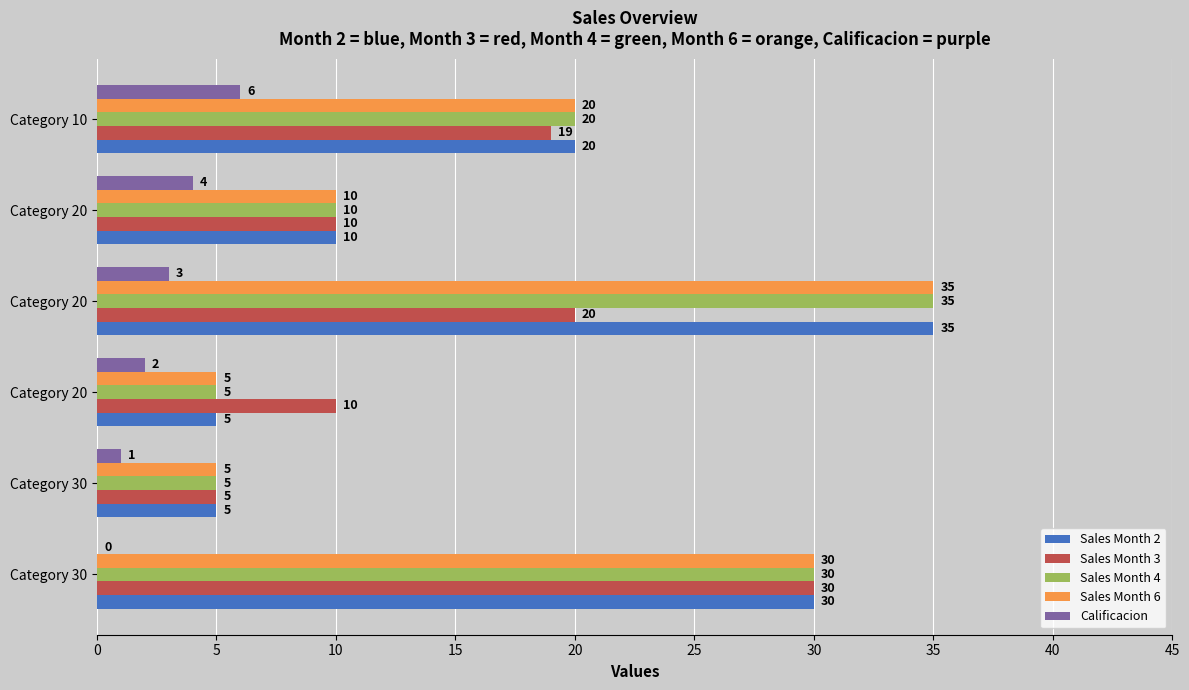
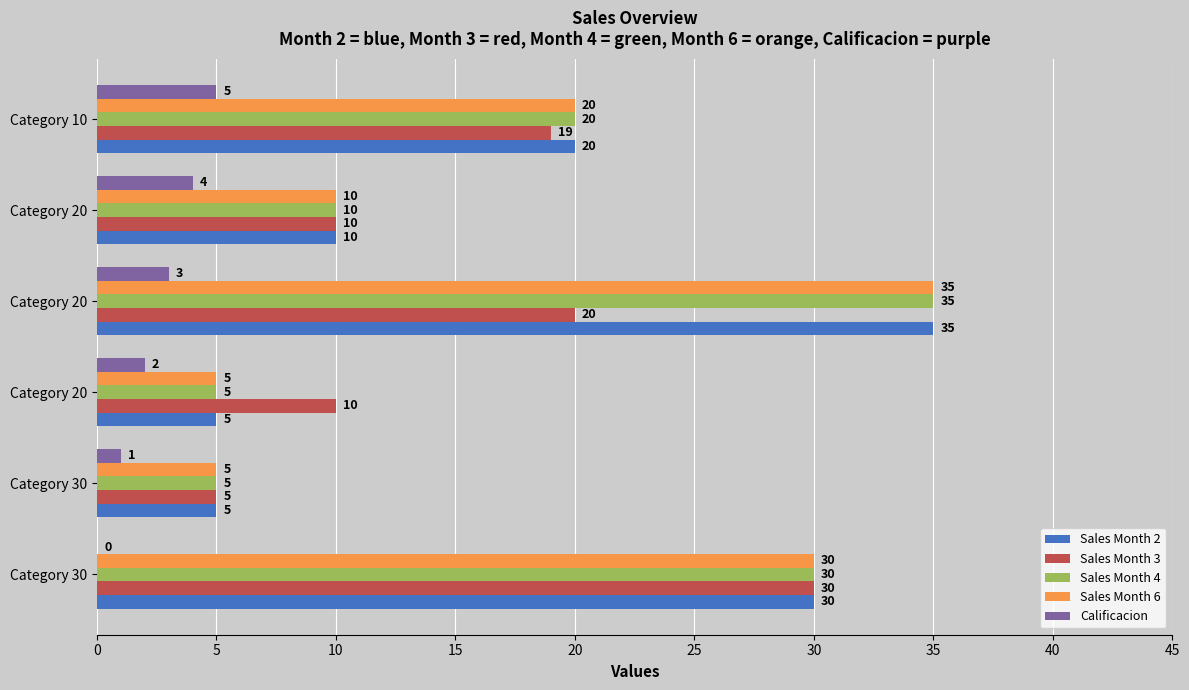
Calificacion, Category 10: 6 -> 5
